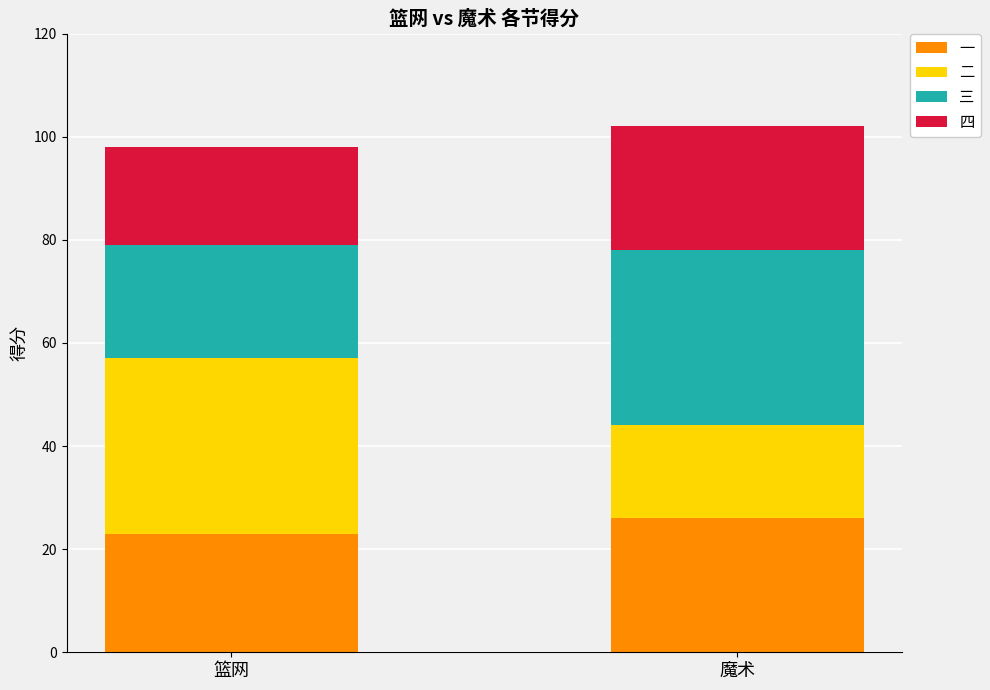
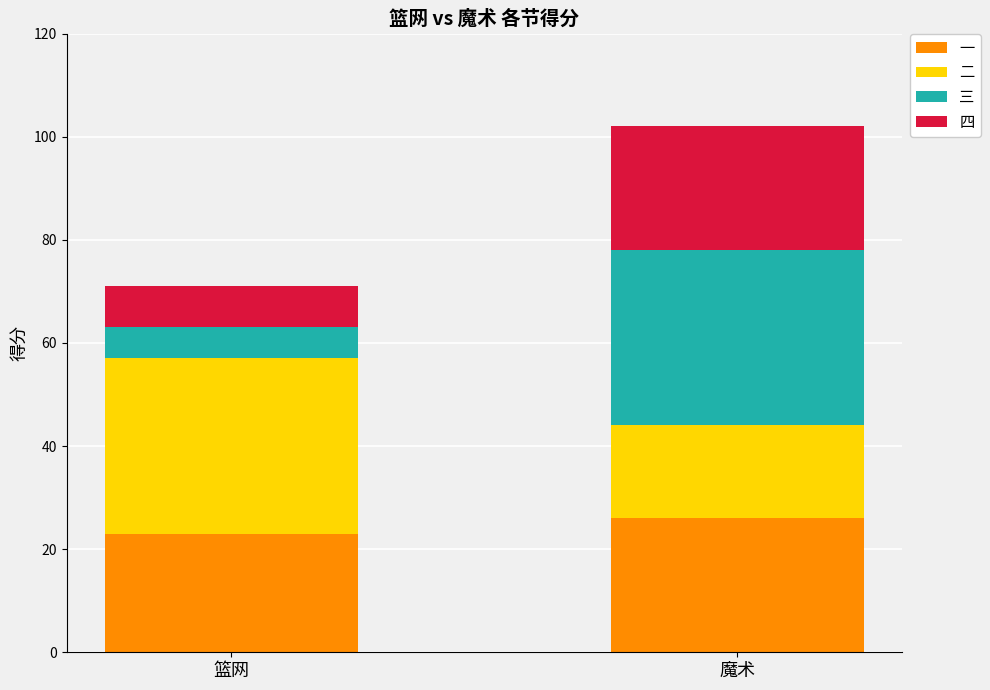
三, 篮网: 22 -> 6
四, 篮网: 19 -> 8
